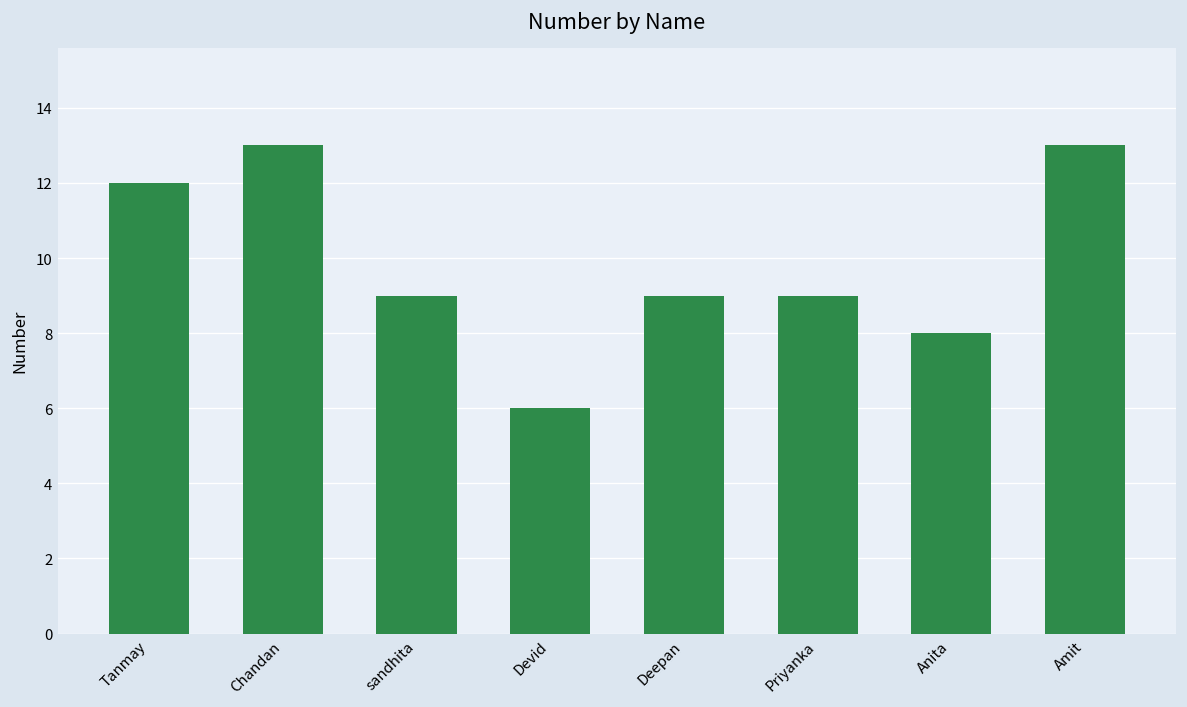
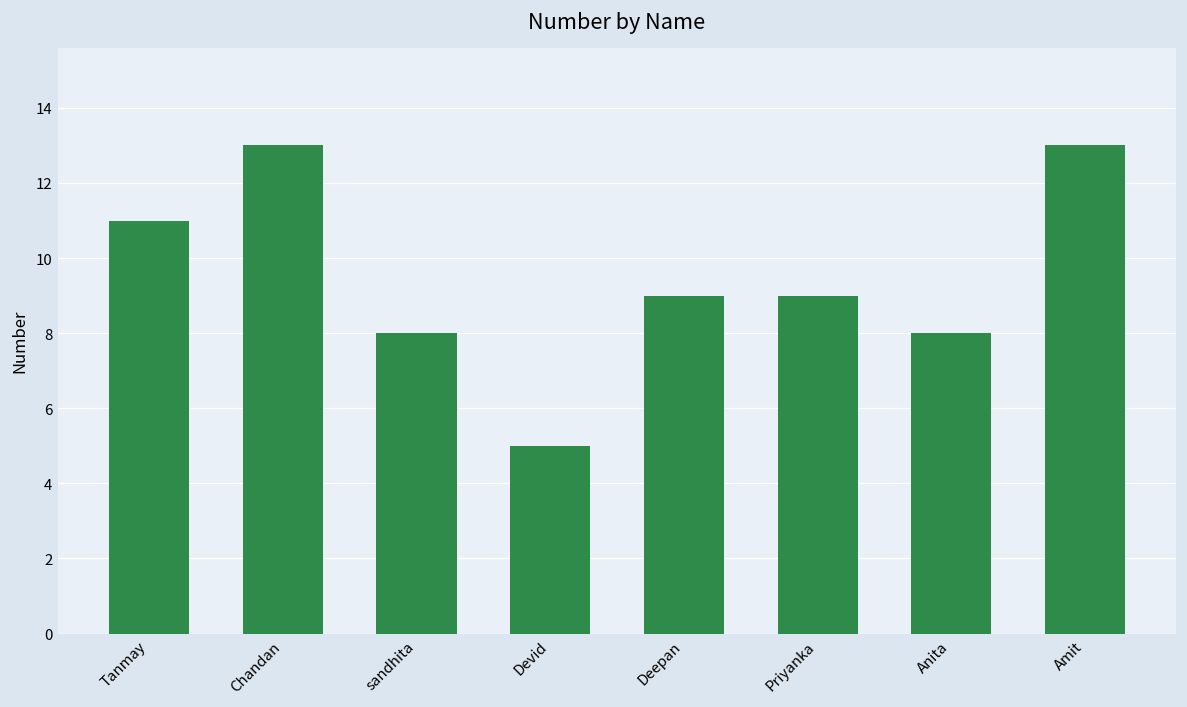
Tanmay: 12 -> 11
sandhita: 9 -> 8
Devid: 6 -> 5
